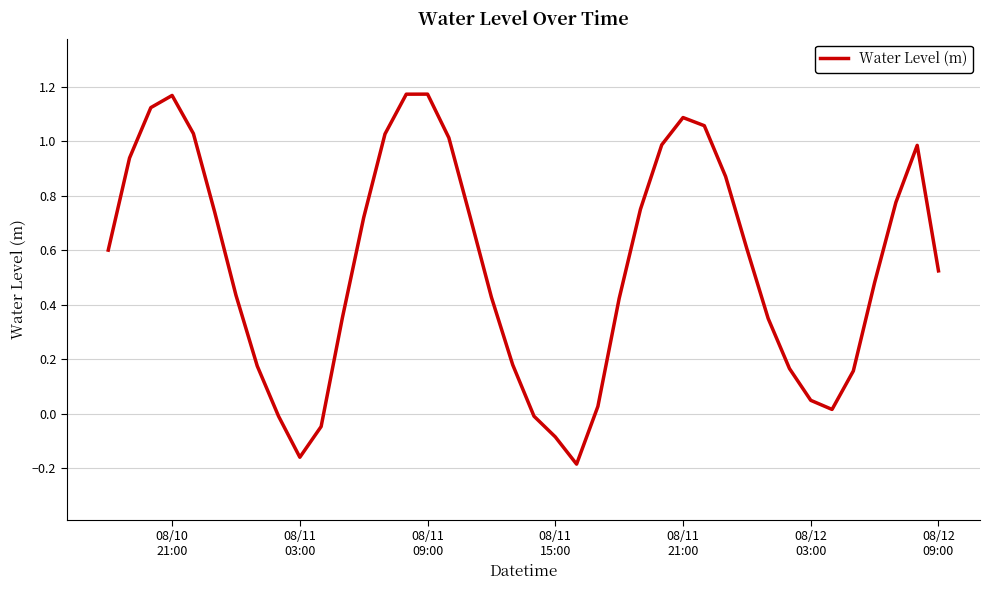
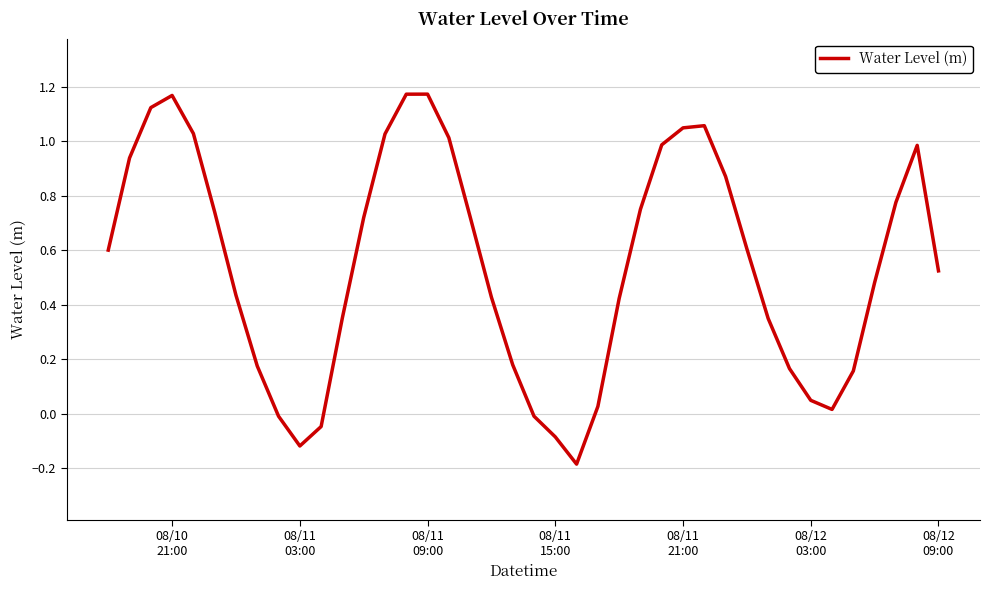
08/11 03:00: -0.16 -> -0.12
08/11 21:00: 1.09 -> 1.05
